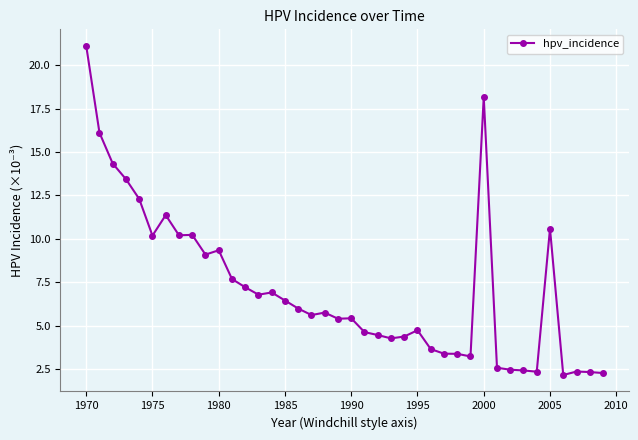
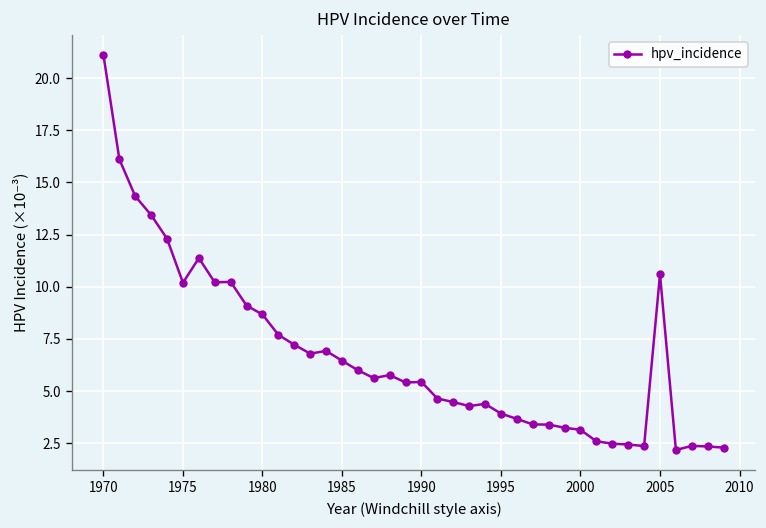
1980: 9.3 -> 8.7
1995: 4.7 -> 3.9
2000: 18.2 -> 3.1
